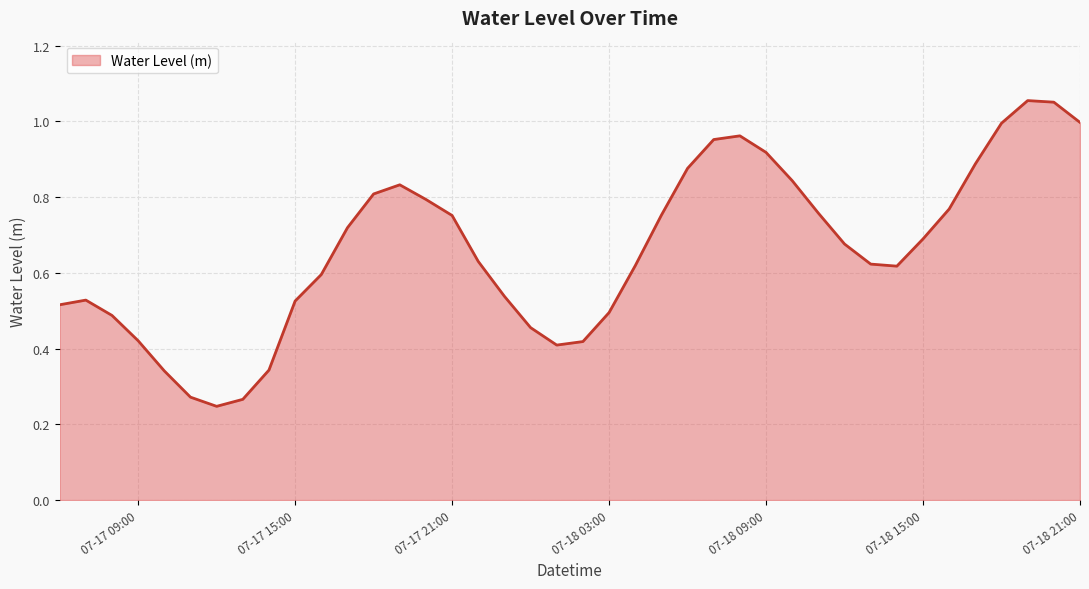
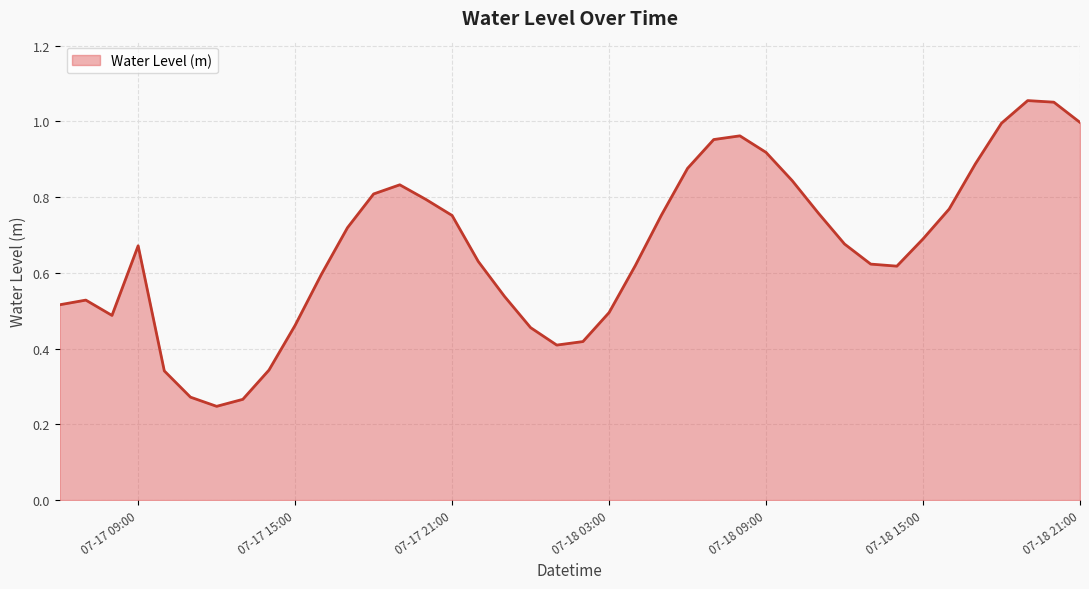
07-17 09:00: 0.42 -> 0.67
07-17 15:00: 0.53 -> 0.46
